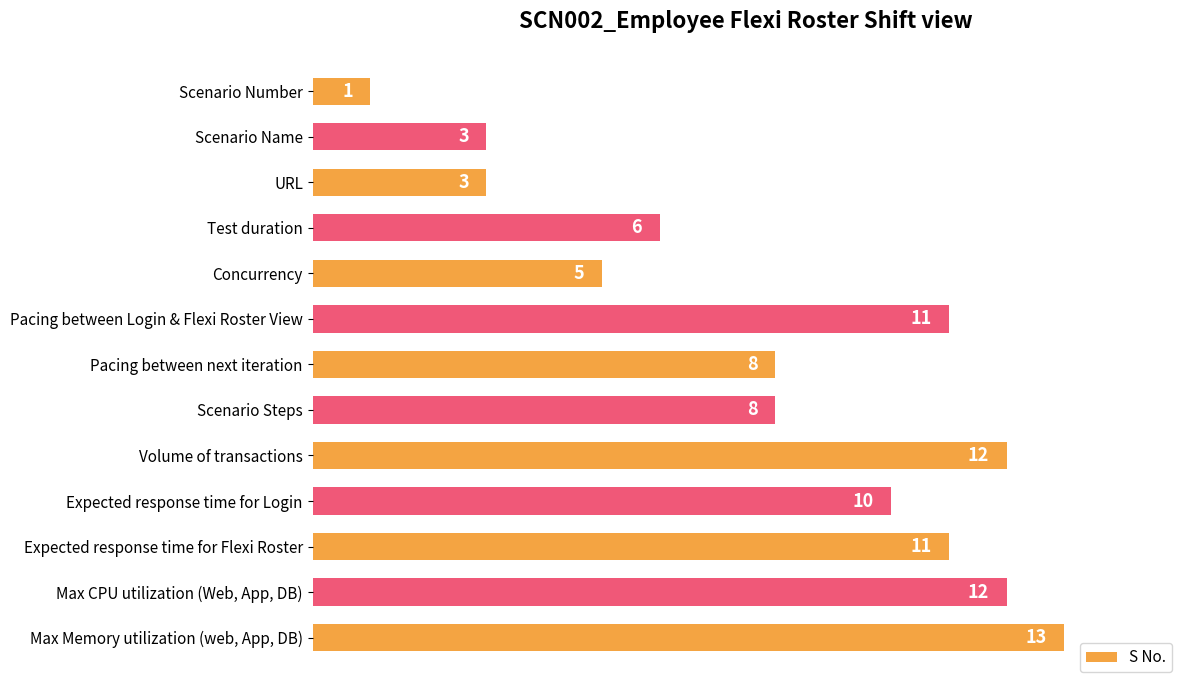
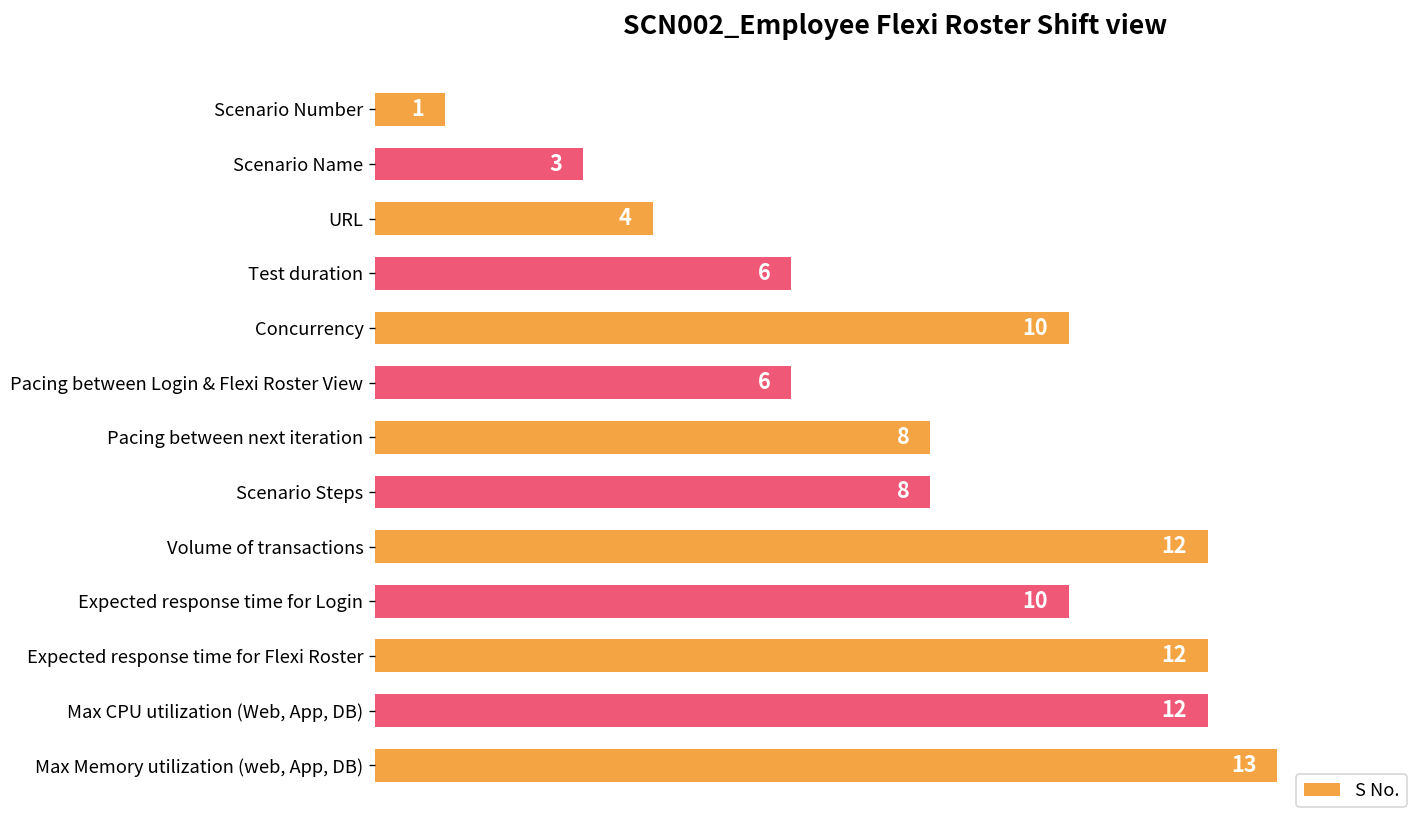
URL: 3 -> 4
Concurrency: 5 -> 10
Pacing between Login & Flexi Roster View: 11 -> 6
Expected response time for Flexi Roster: 11 -> 12
